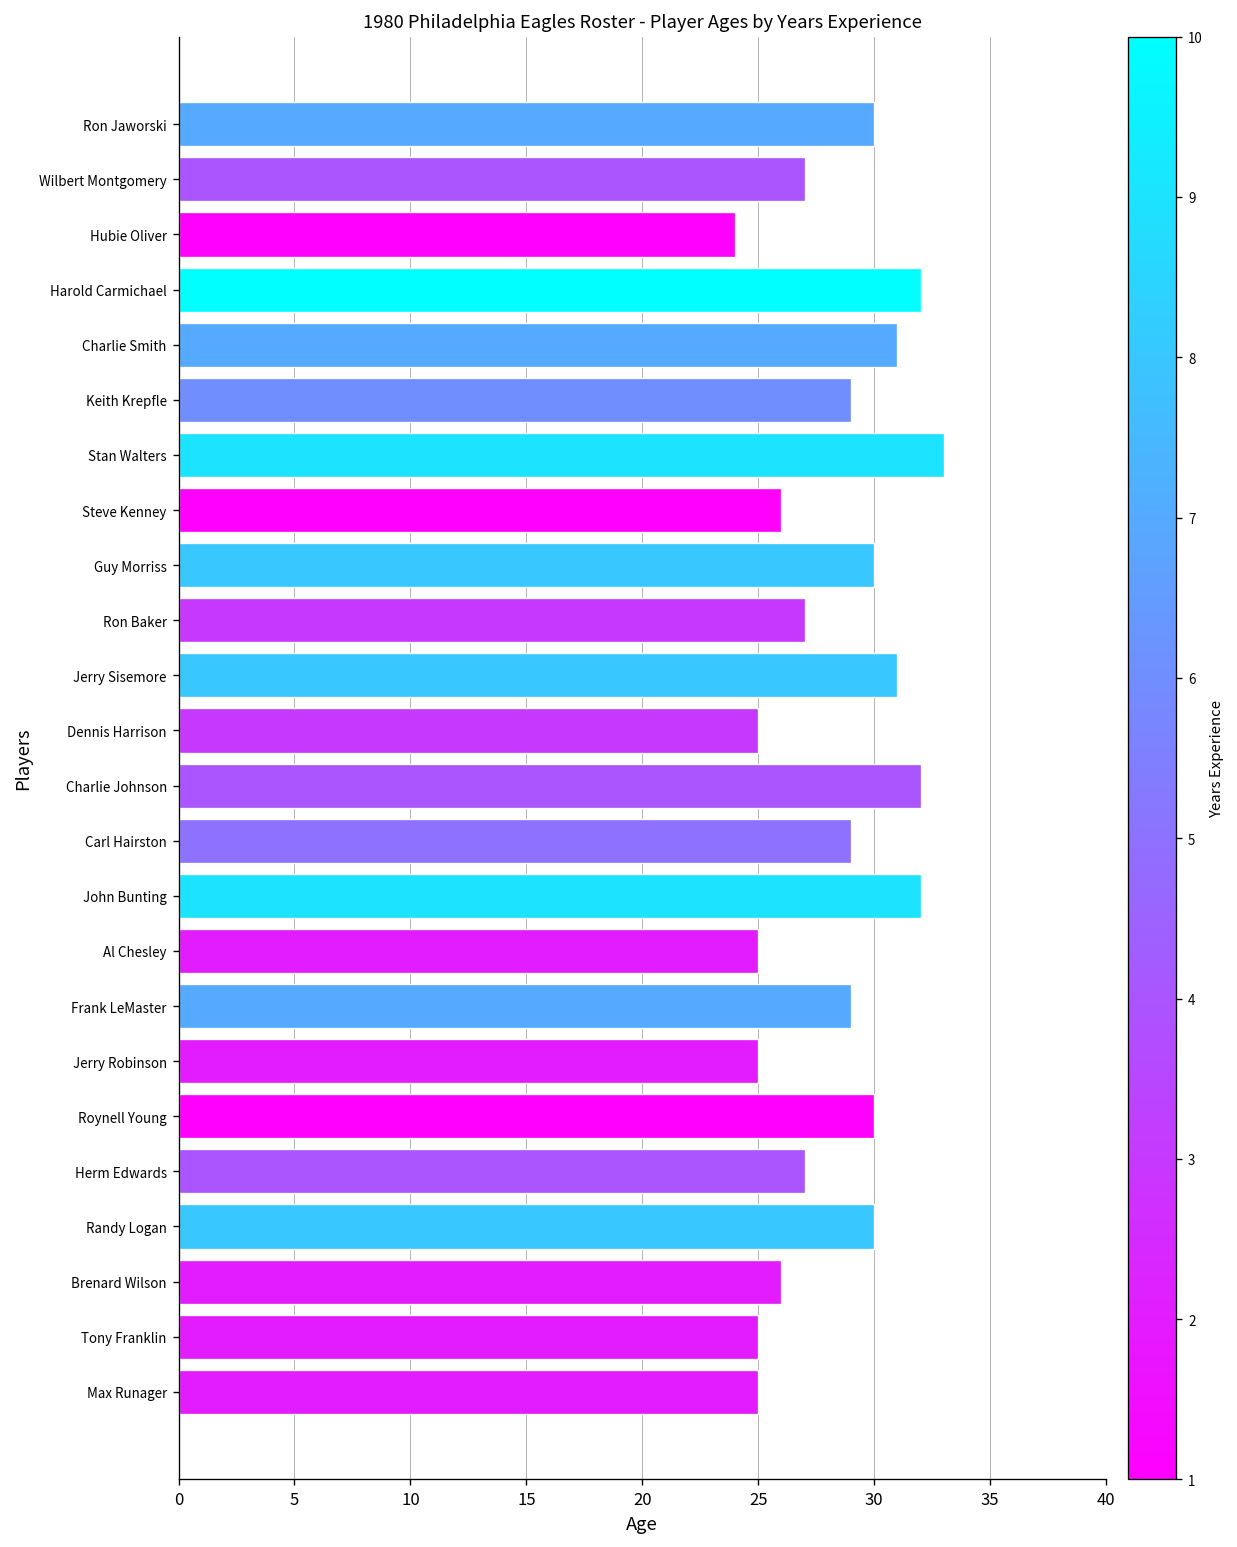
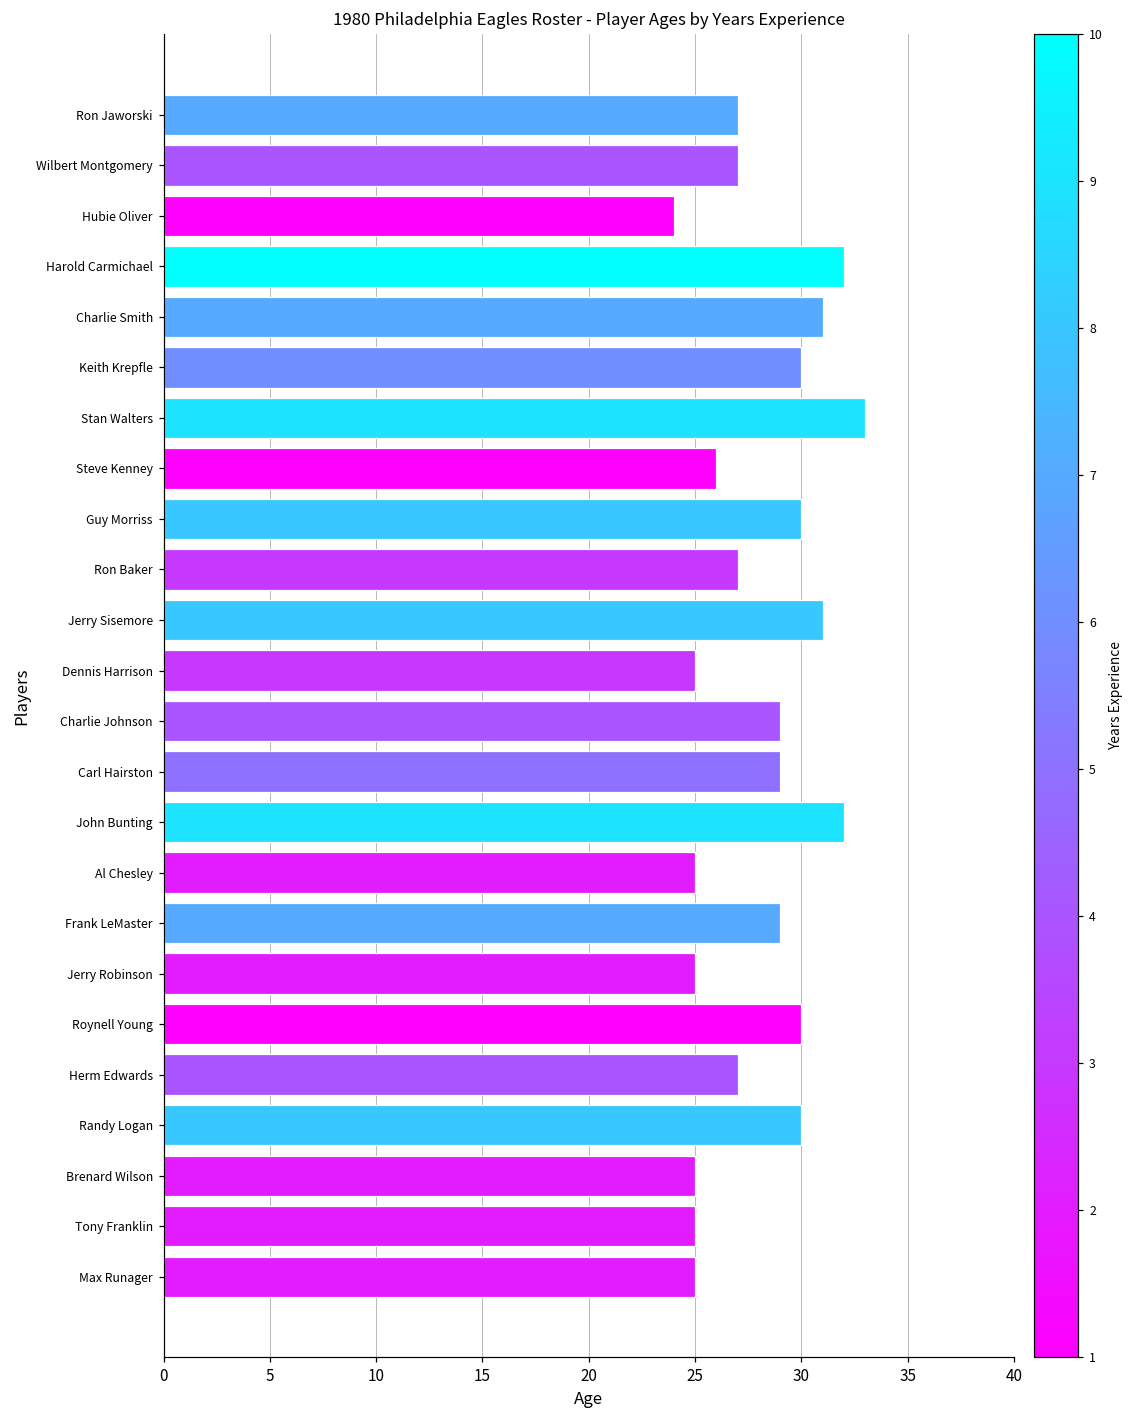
Ron Jaworski: 30 -> 27
Keith Krepfle: 29 -> 30
Charlie Johnson: 32 -> 29
Brenard Wilson: 26 -> 25
